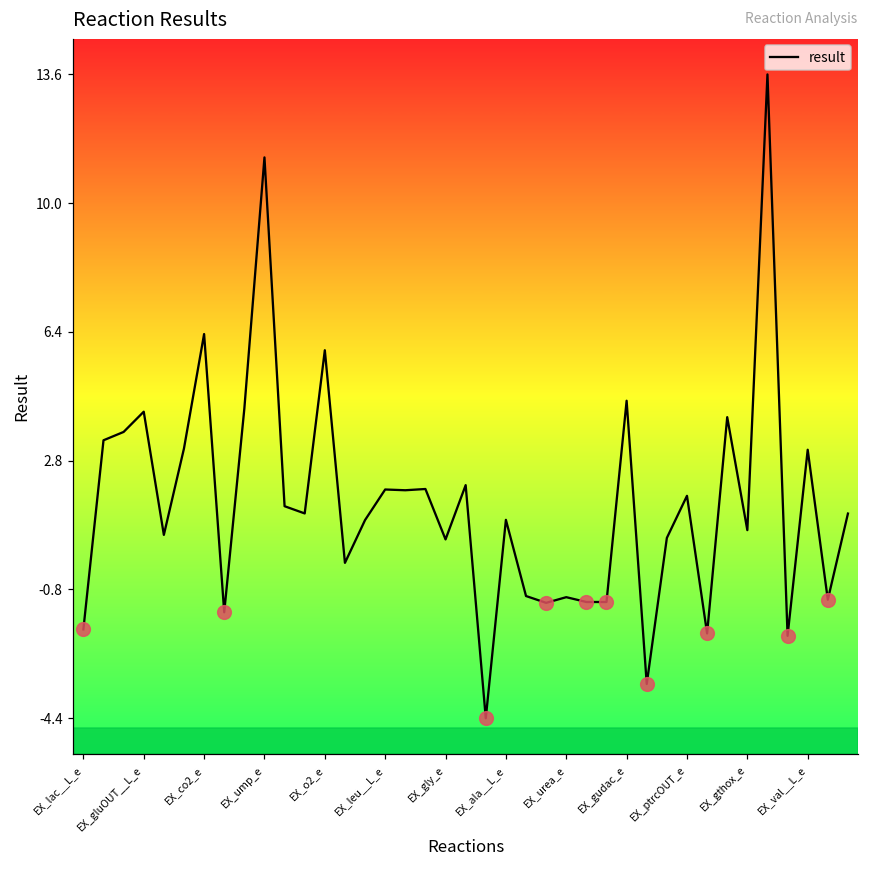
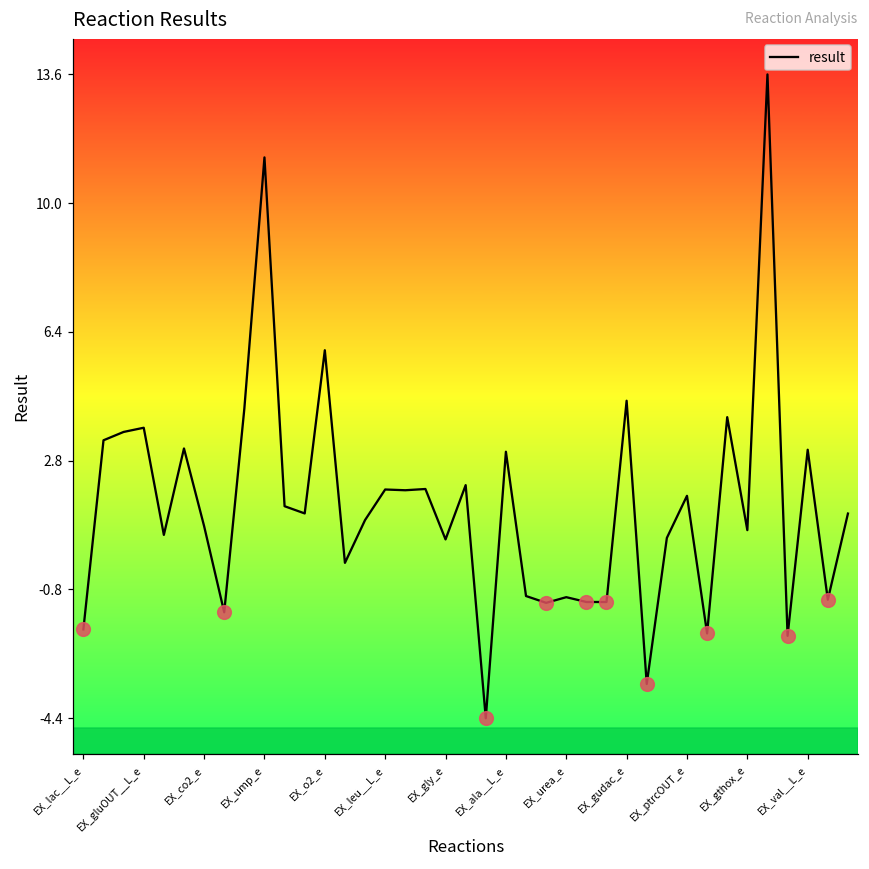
result, EX_gluOUT__L_e: 4.2 -> 3.7
result, EX_co2_e: 6.4 -> 1.0
result, EX_ala__L_e: 1.2 -> 3.1
